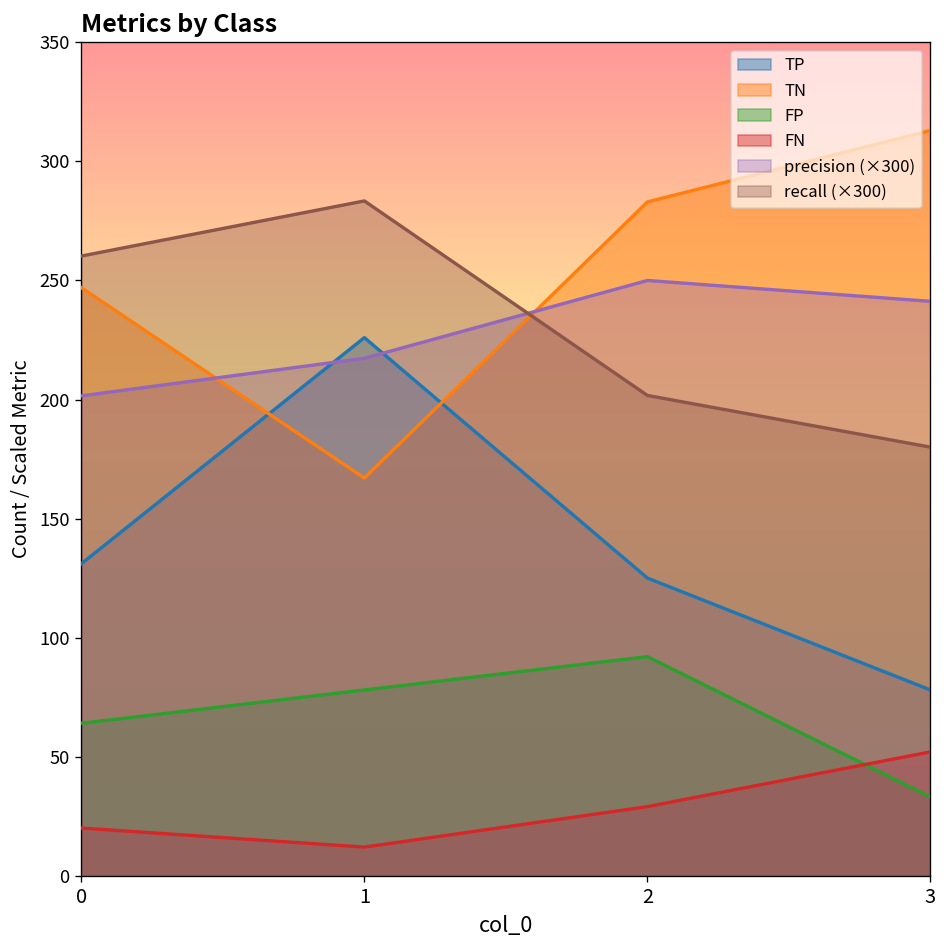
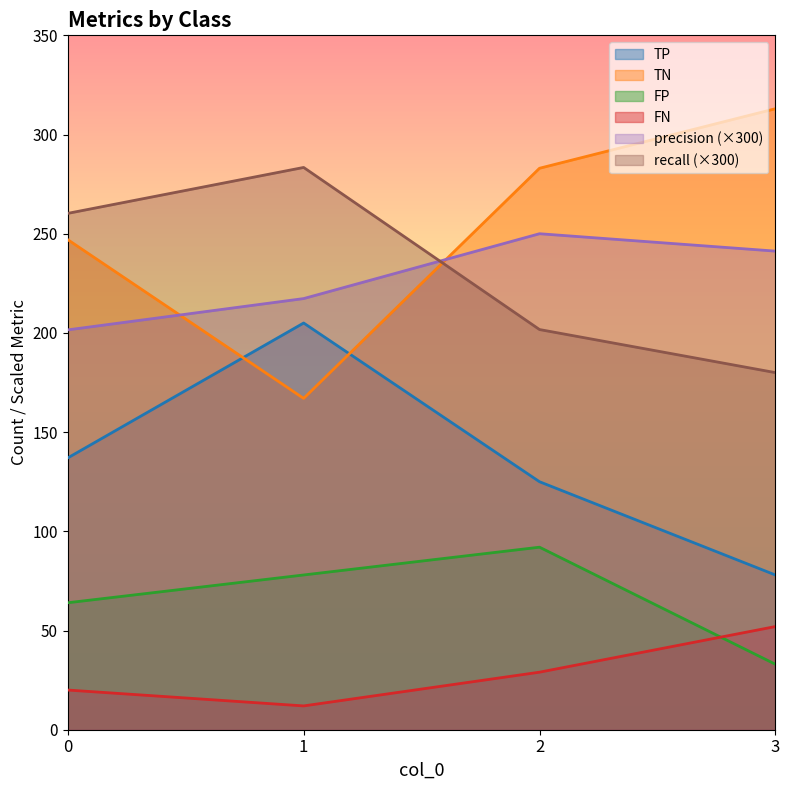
TP, 0: 131 -> 137
TP, 1: 226 -> 205
